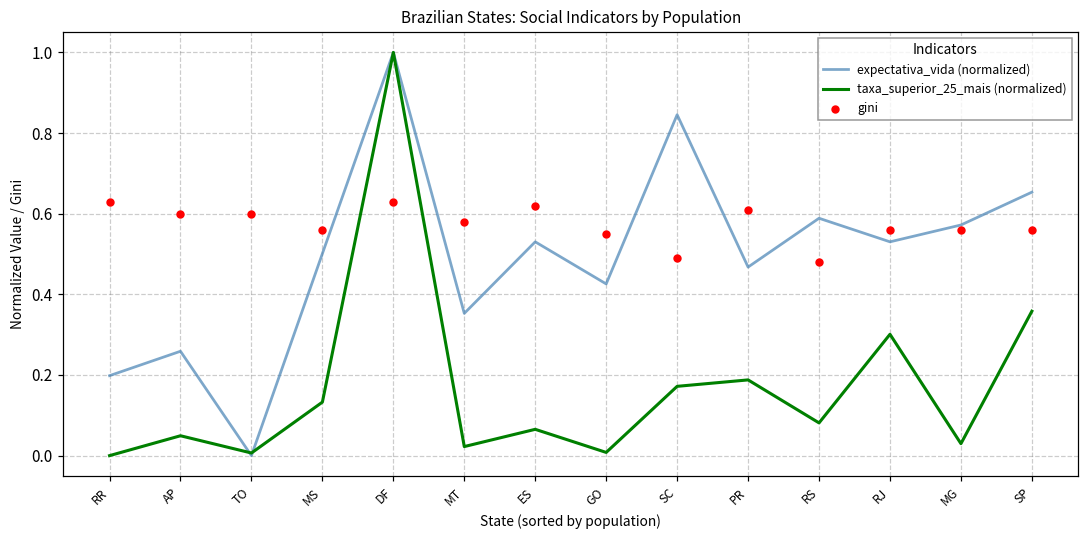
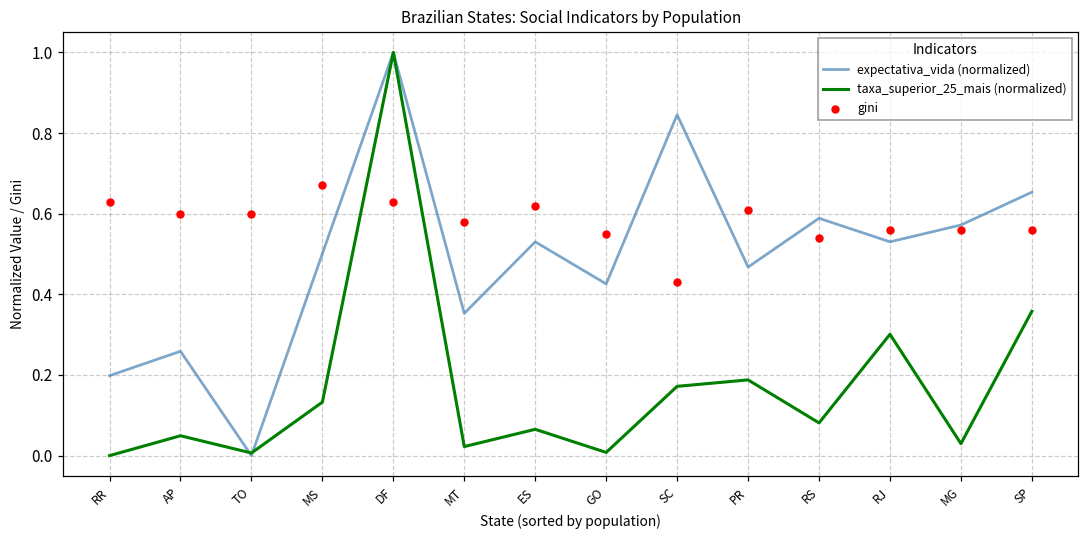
gini, MS: 0.56 -> 0.67
gini, SC: 0.49 -> 0.43
gini, RS: 0.48 -> 0.54
